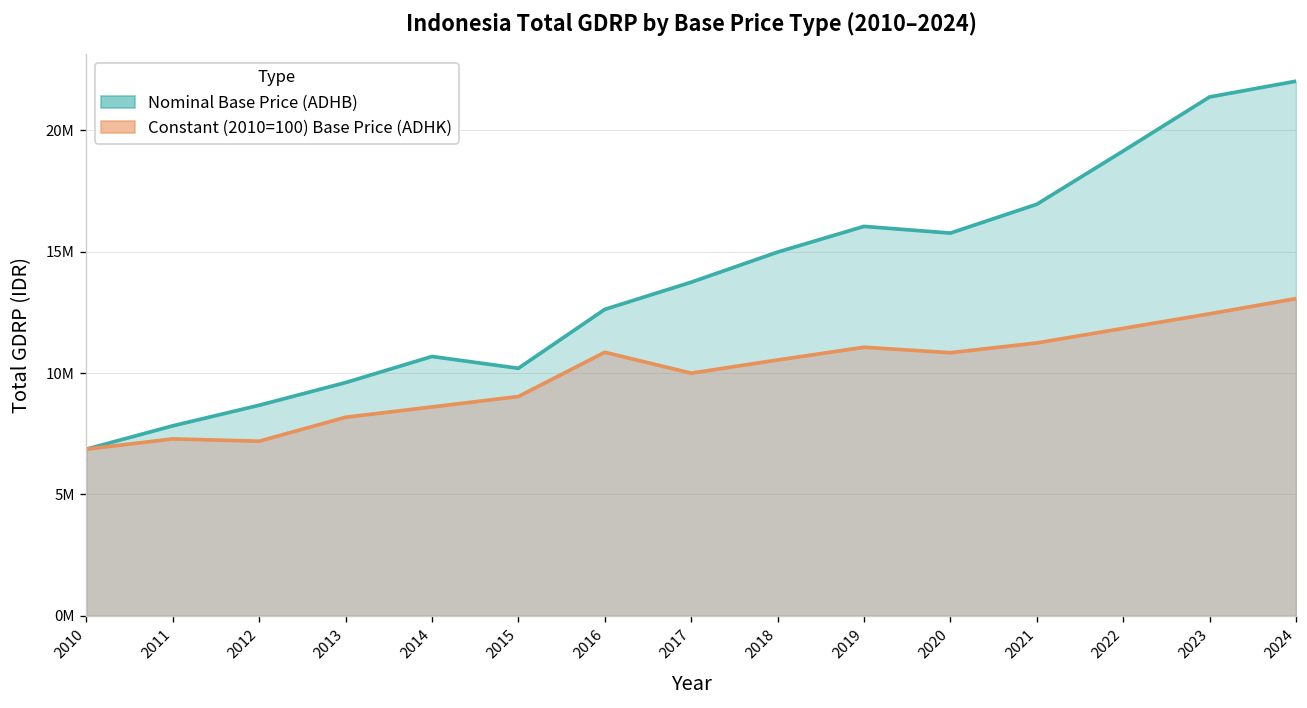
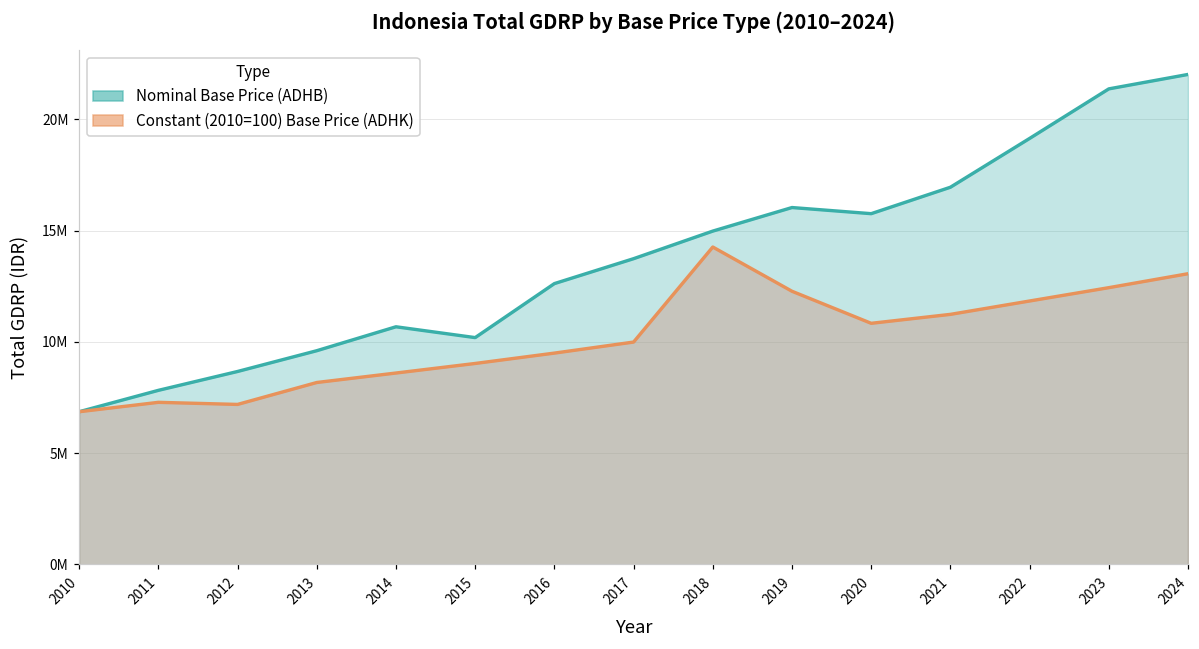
Constant (2010=100) Base Price (ADHK), 2016: 10900000 -> 9500000
Constant (2010=100) Base Price (ADHK), 2018: 10500000 -> 14300000
Constant (2010=100) Base Price (ADHK), 2019: 11100000 -> 12300000
